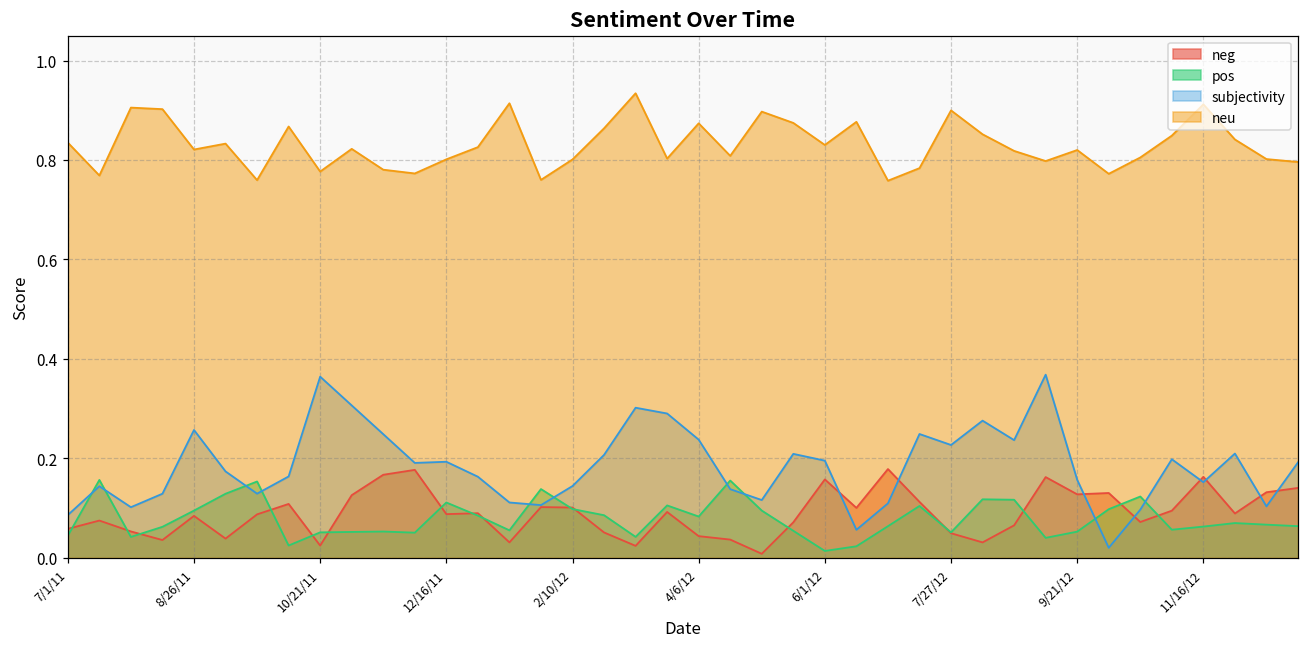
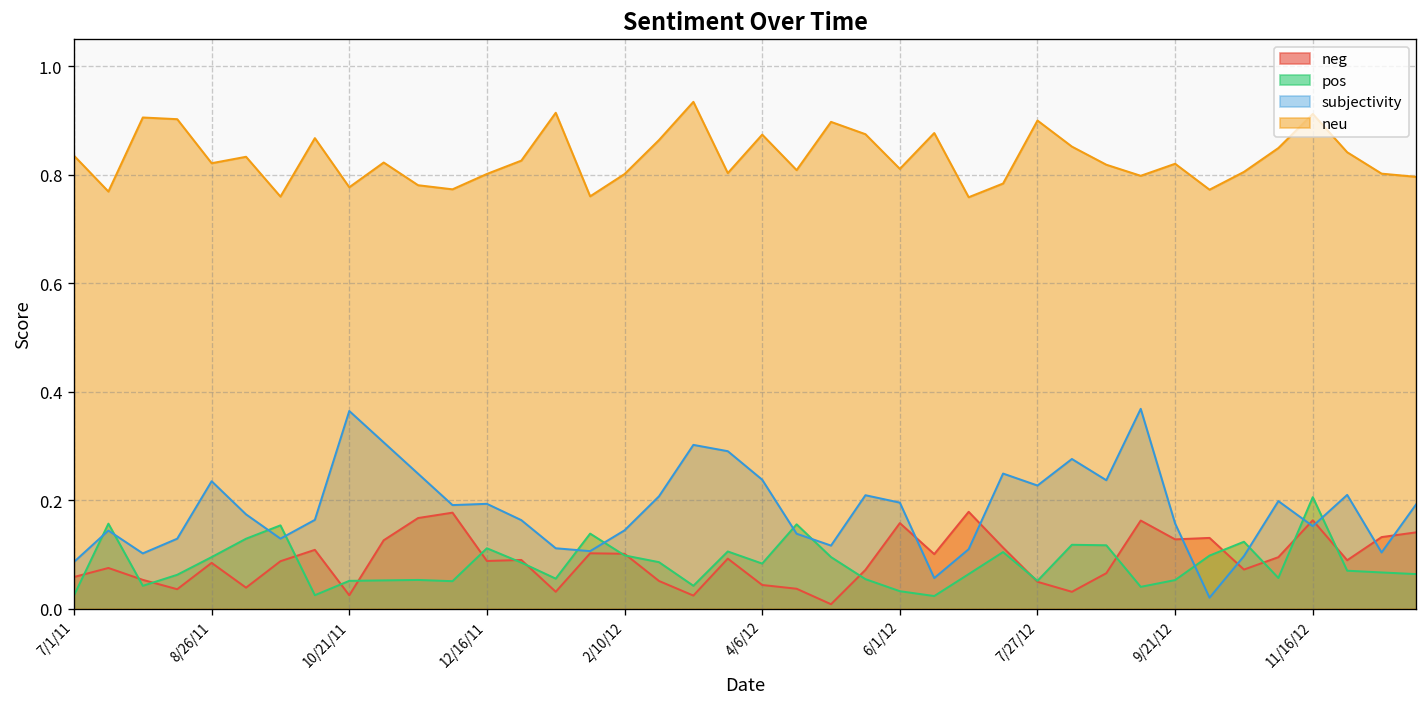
pos, 7/1/11: 0.04 -> 0.02
subjectivity, 8/26/11: 0.26 -> 0.23
pos, 6/1/12: 0.01 -> 0.03
neu, 6/1/12: 0.83 -> 0.81
pos, 11/16/12: 0.06 -> 0.21
